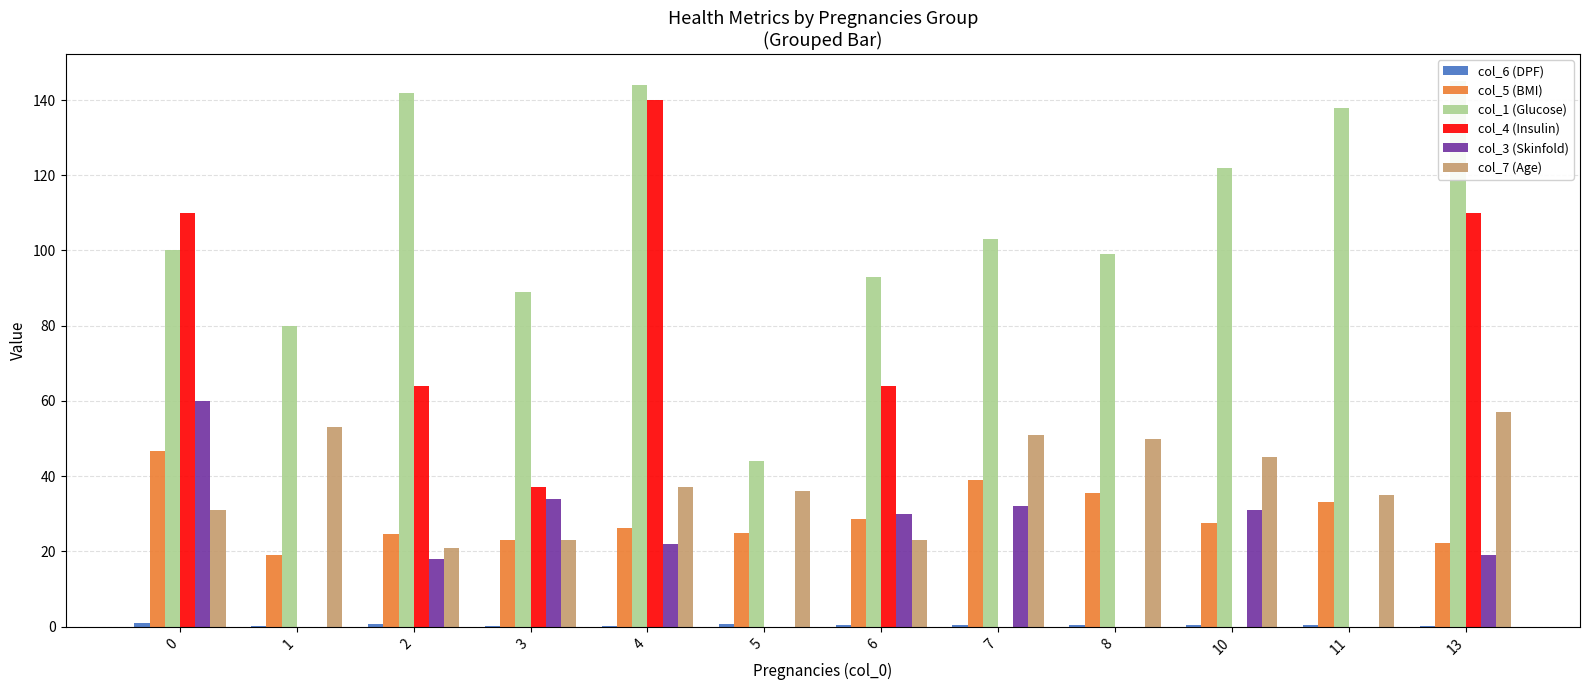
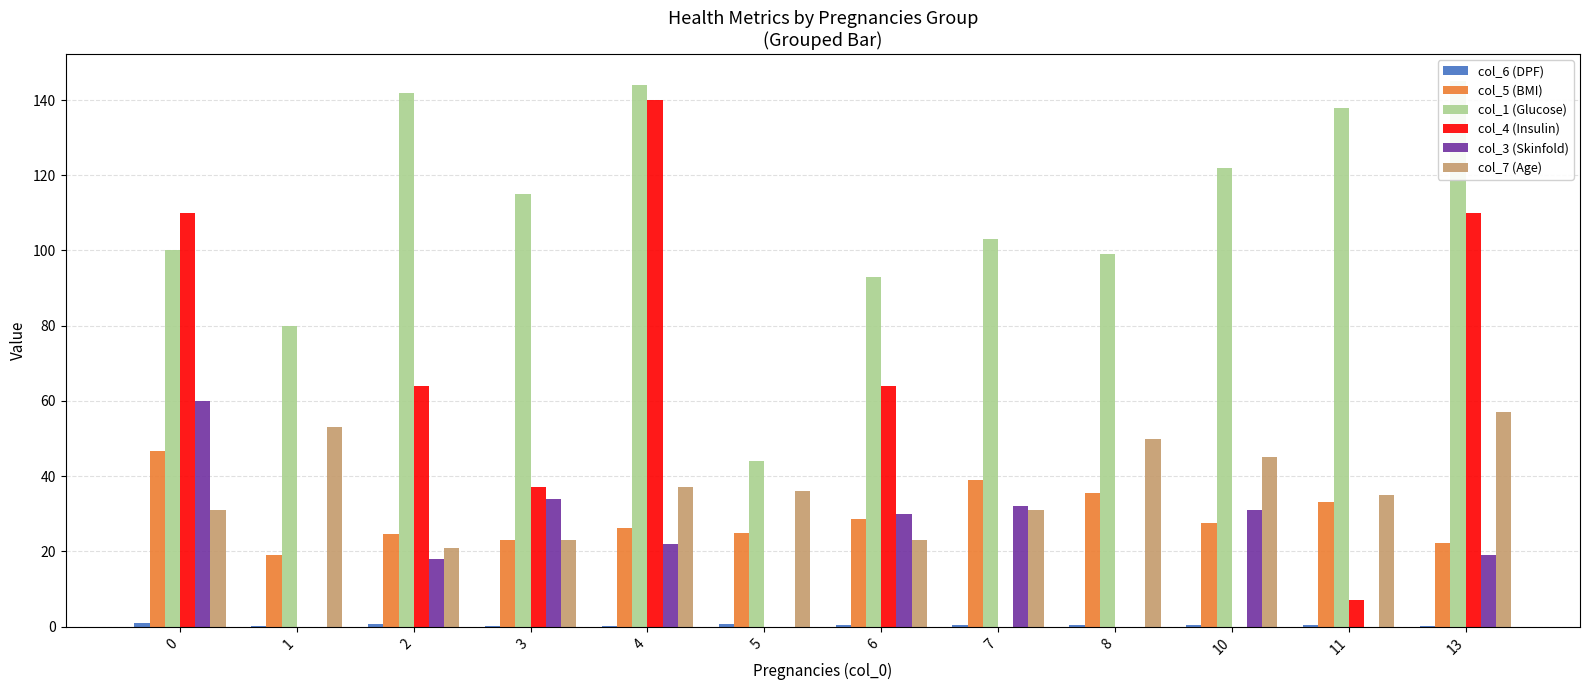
col_1 (Glucose), 3: 89 -> 115
col_7 (Age), 7: 51 -> 31
col_4 (Insulin), 11: 0 -> 7
